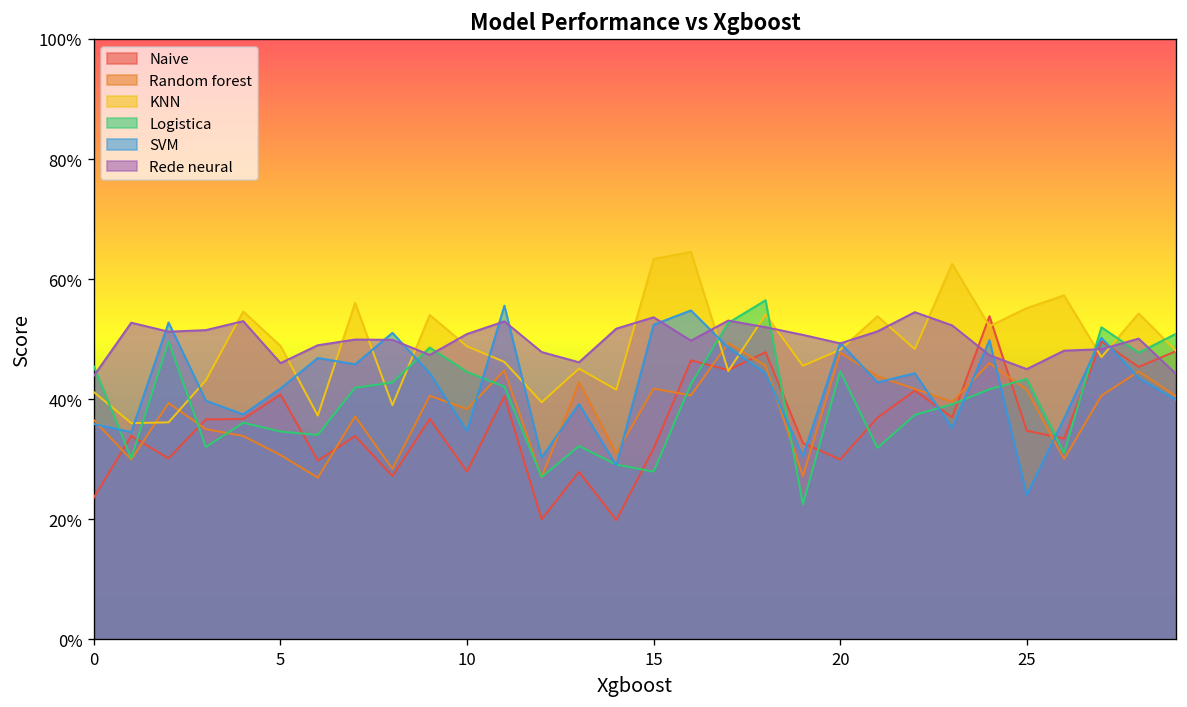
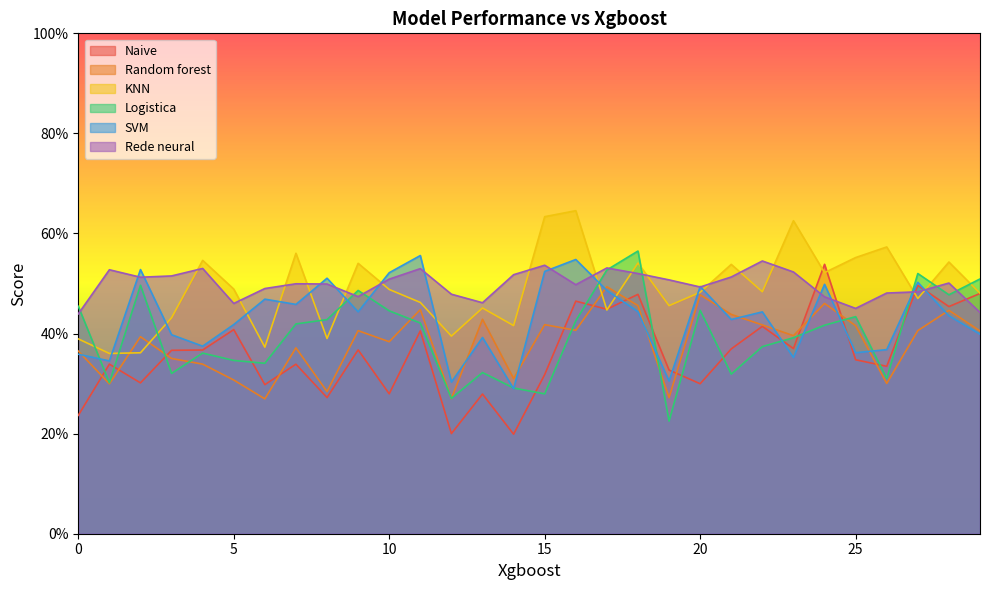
KNN, 0: 41% -> 39%
SVM, 10: 35% -> 52%
SVM, 25: 24% -> 36%
